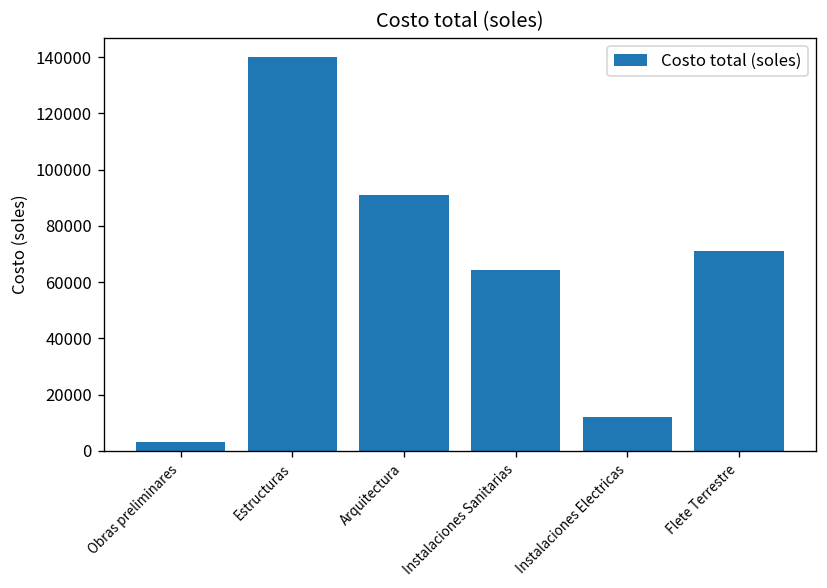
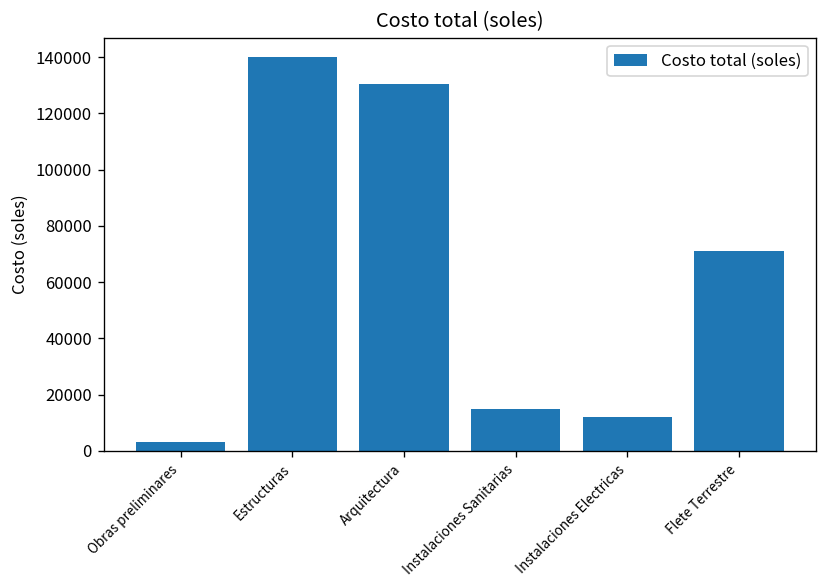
Arquitectura: 91000 -> 130000
Instalaciones Sanitarias: 64000 -> 15000
